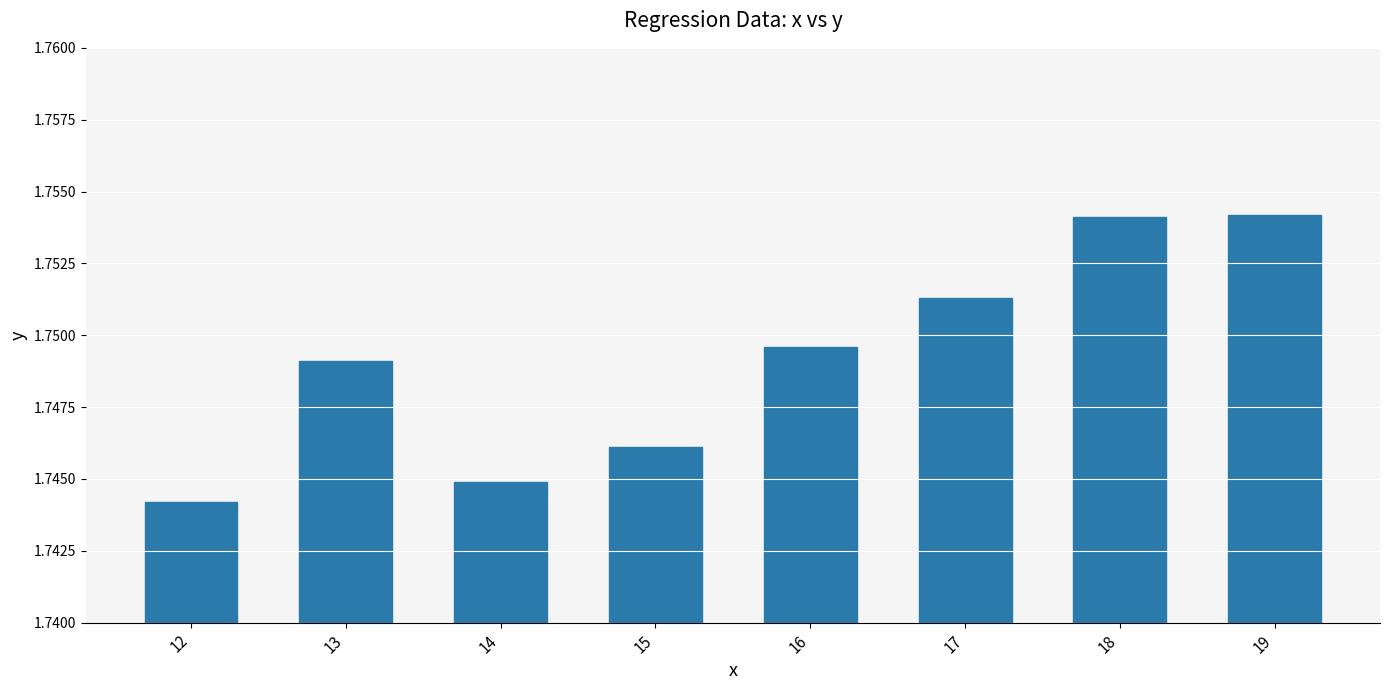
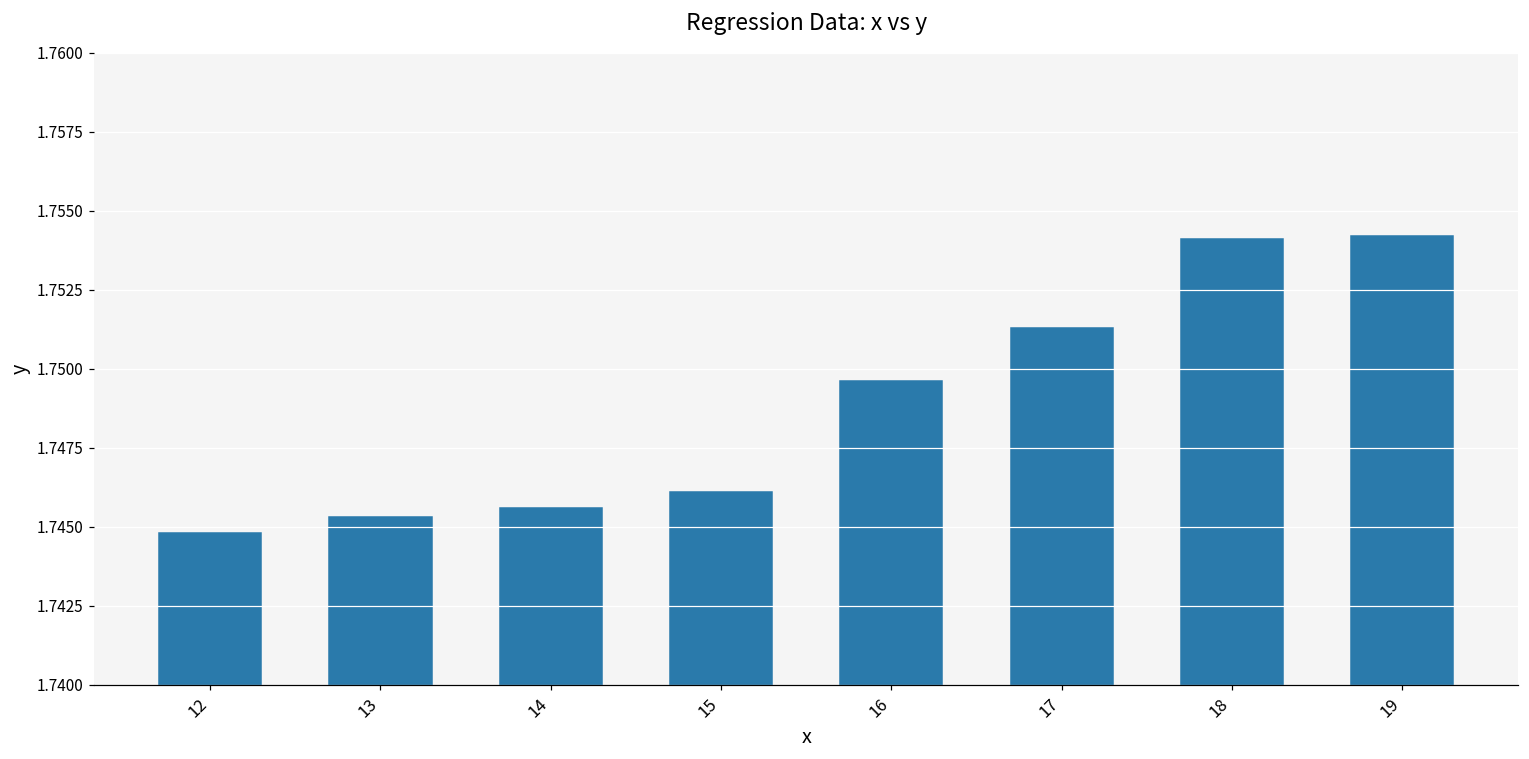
12: 1.7442 -> 1.7448
13: 1.7491 -> 1.7453
14: 1.7449 -> 1.7456
